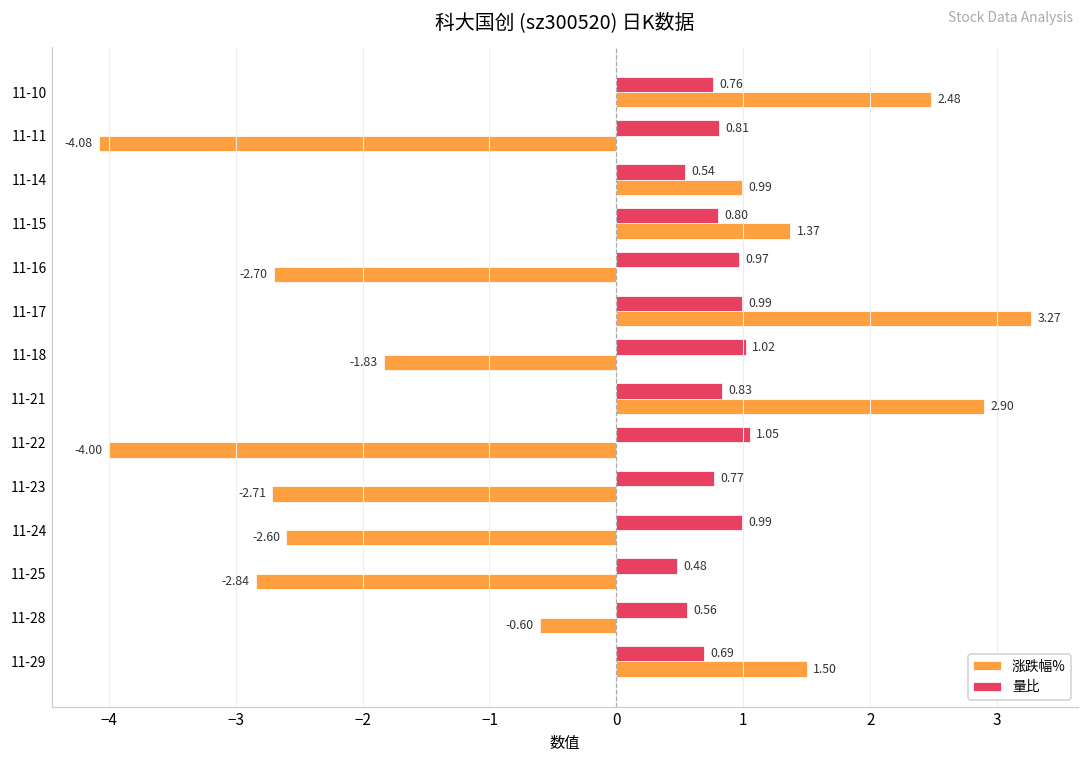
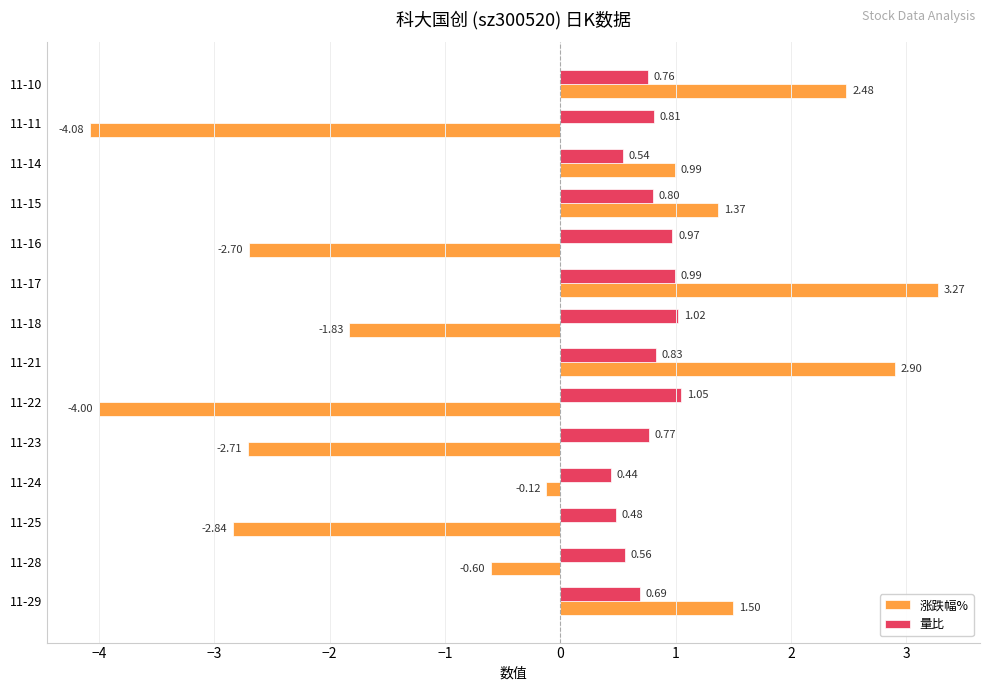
量比, 11-24: 0.99 -> 0.44
涨跌幅%, 11-24: -2.60 -> -0.12
